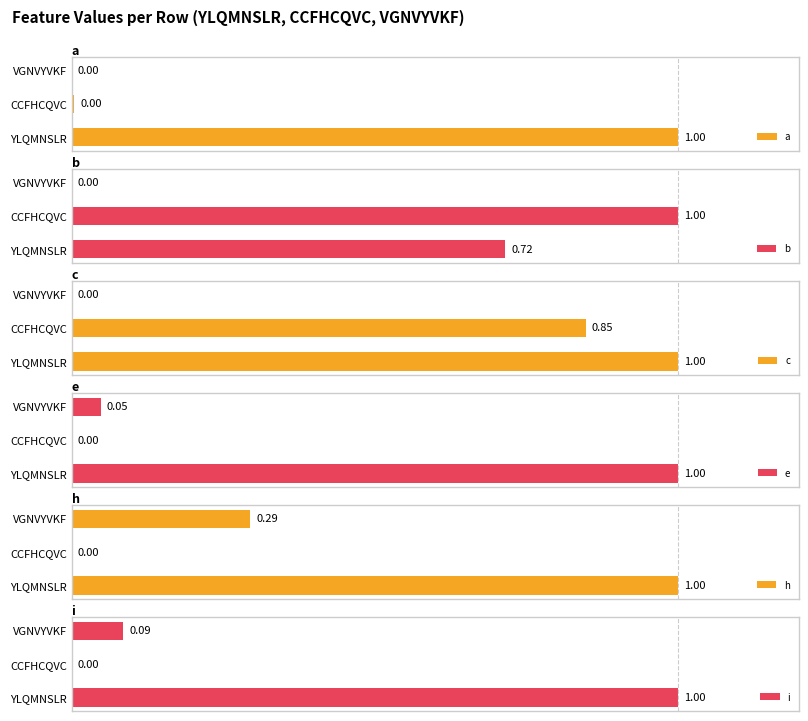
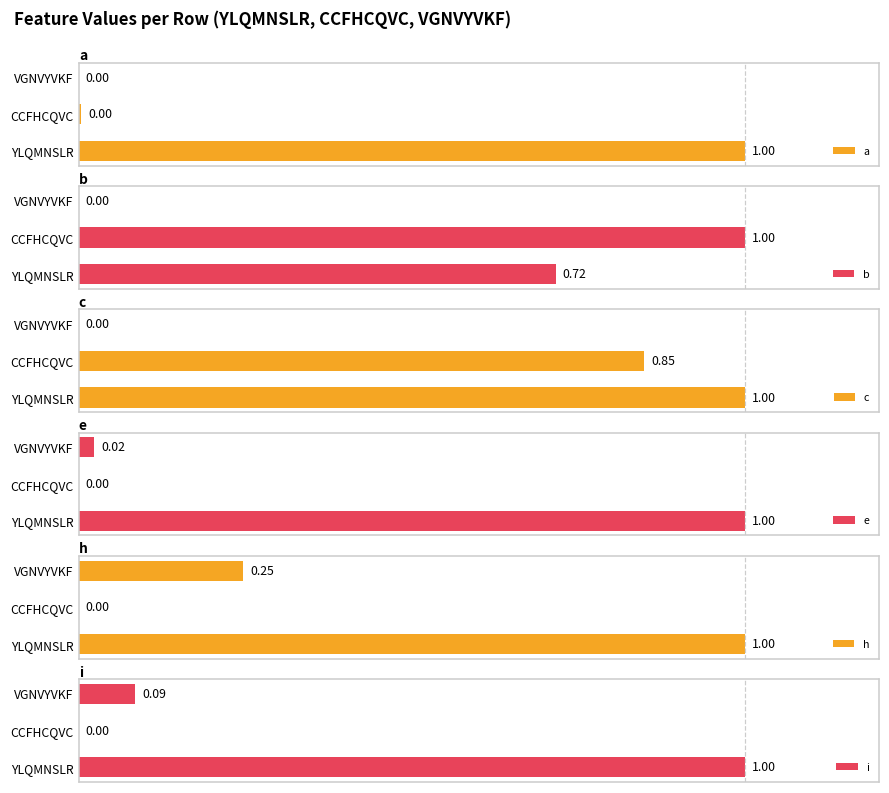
e, VGNVYVKF: 0.05 -> 0.02
h, VGNVYVKF: 0.29 -> 0.25
